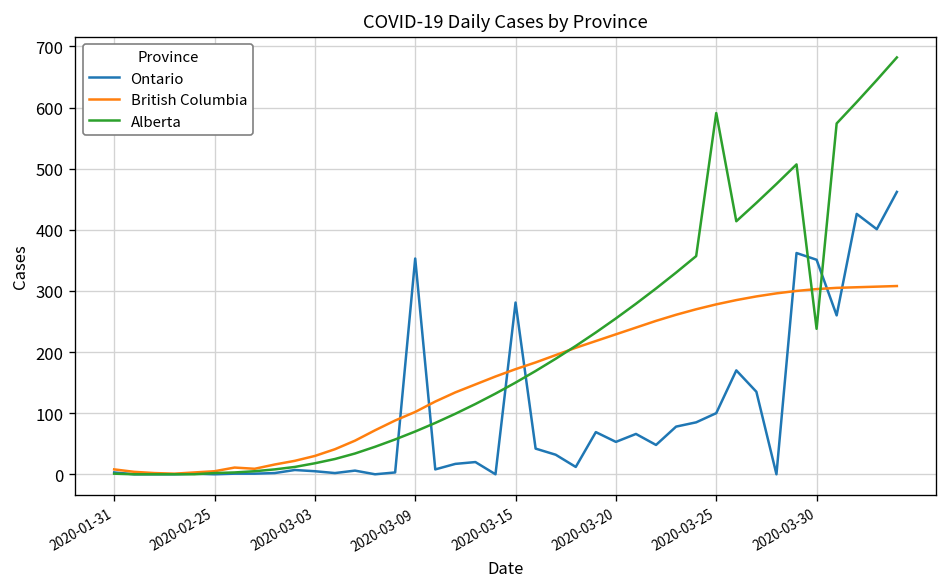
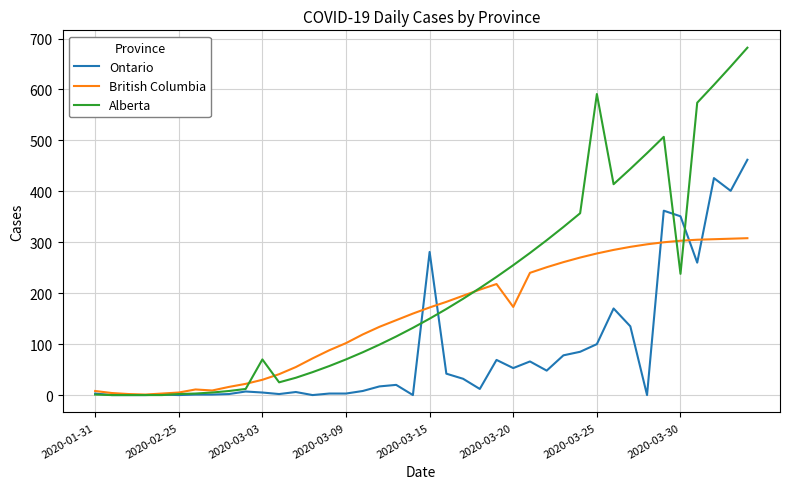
Alberta, 2020-03-03: 20 -> 70
Ontario, 2020-03-09: 350 -> 0
British Columbia, 2020-03-20: 230 -> 170
